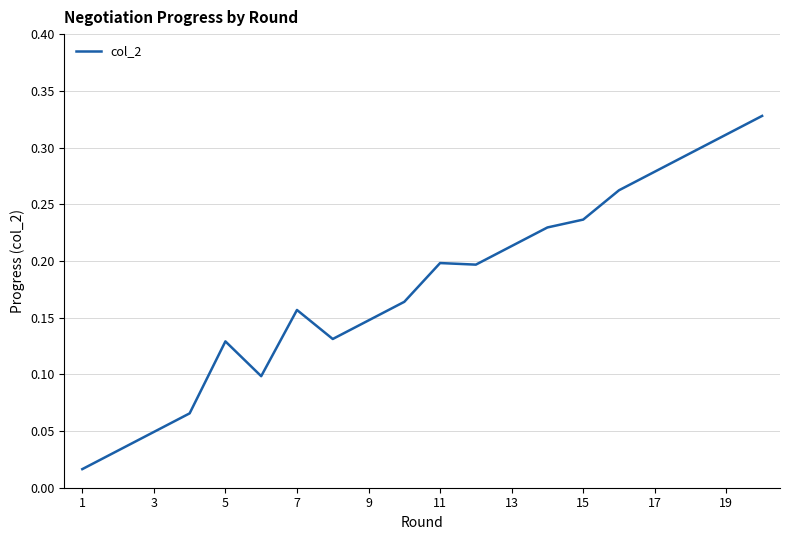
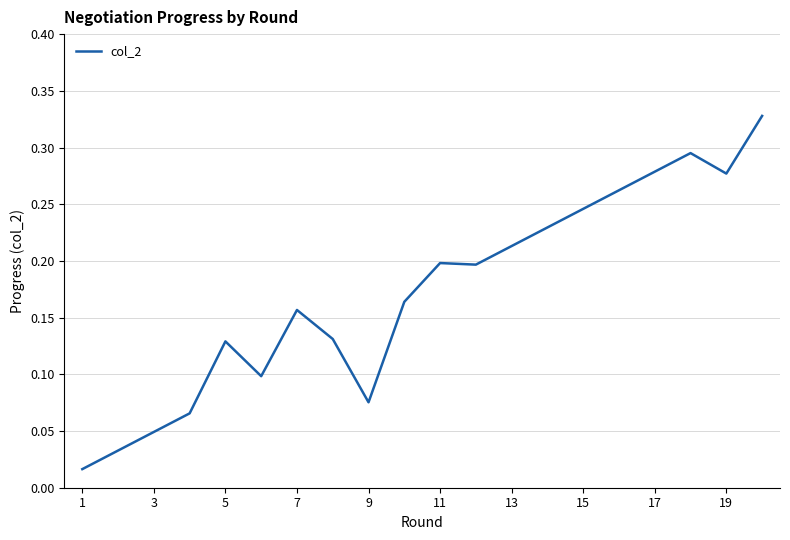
9: 0.148 -> 0.075
15: 0.236 -> 0.246
19: 0.311 -> 0.277
